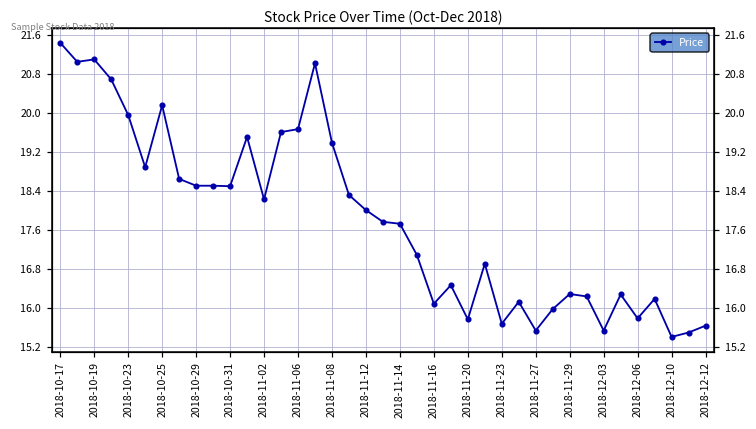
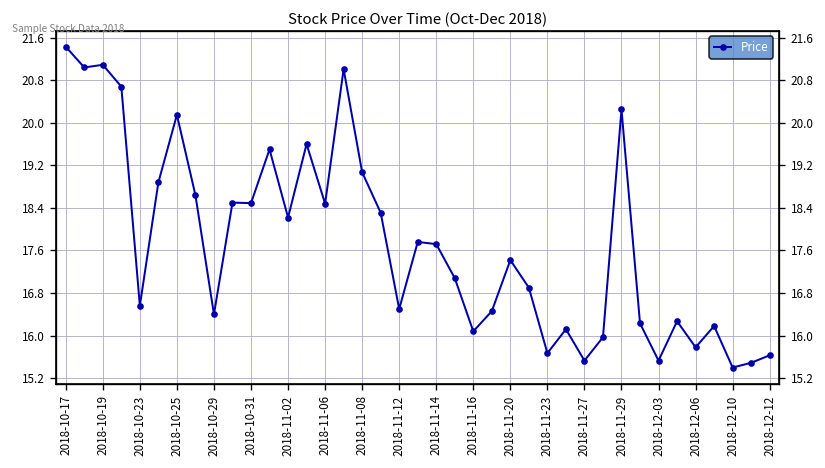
2018-10-23: 20.0 -> 16.6
2018-10-29: 18.5 -> 16.4
2018-11-06: 19.7 -> 18.5
2018-11-08: 19.4 -> 19.1
2018-11-12: 18.0 -> 16.5
2018-11-20: 15.8 -> 17.4
2018-11-29: 16.3 -> 20.3
